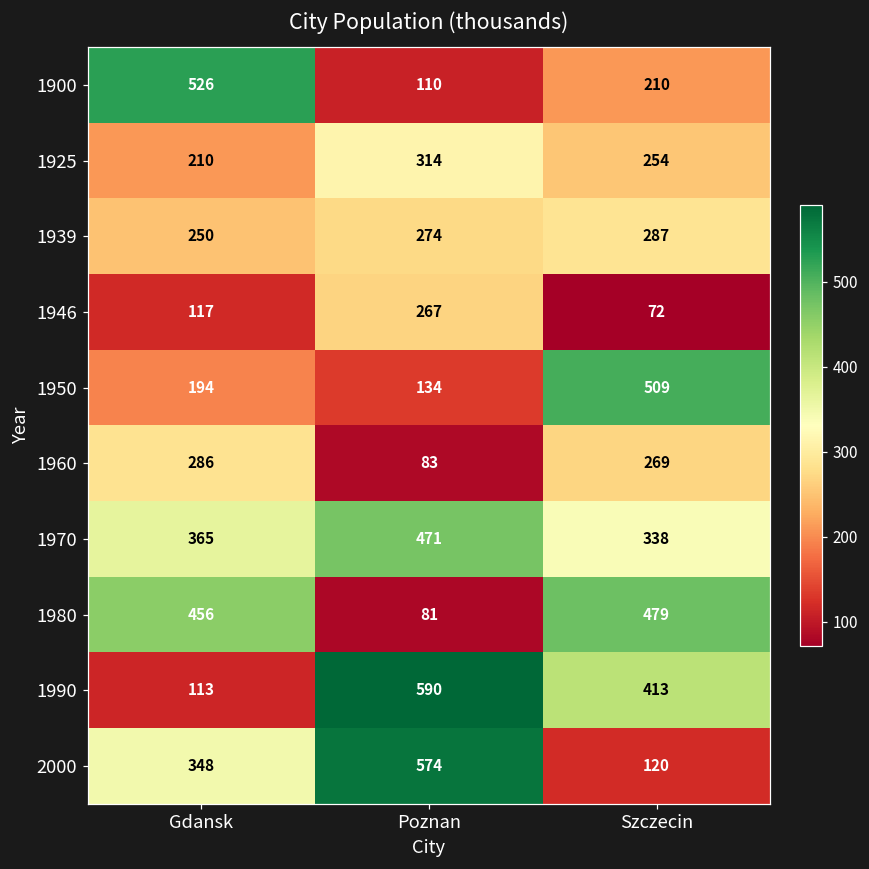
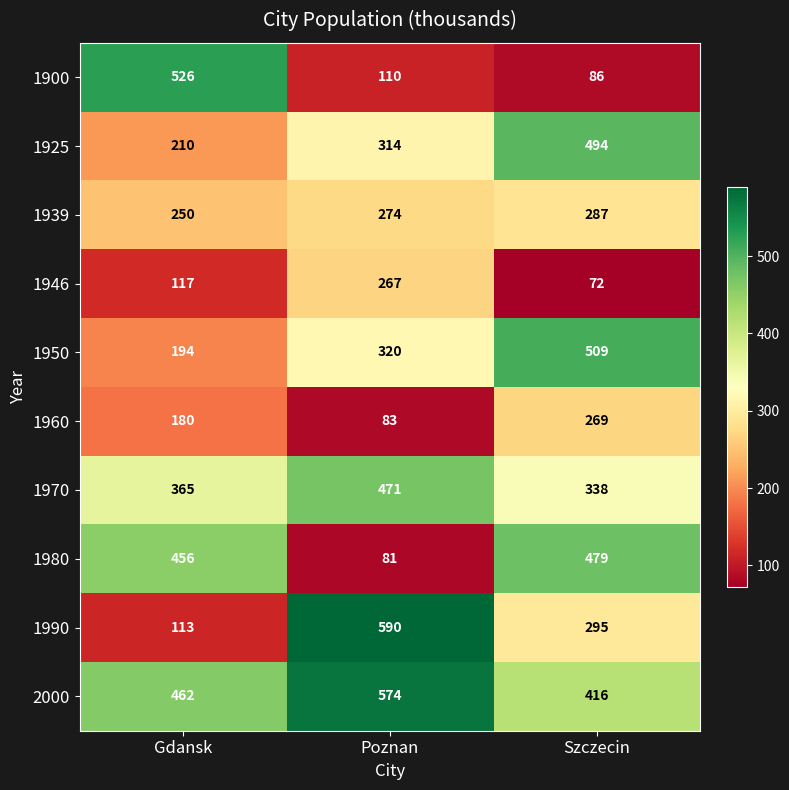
1900, Szczecin: 210 -> 86
1925, Szczecin: 254 -> 494
1950, Poznan: 134 -> 320
1960, Gdansk: 286 -> 180
1990, Szczecin: 413 -> 295
2000, Gdansk: 348 -> 462
2000, Szczecin: 120 -> 416
